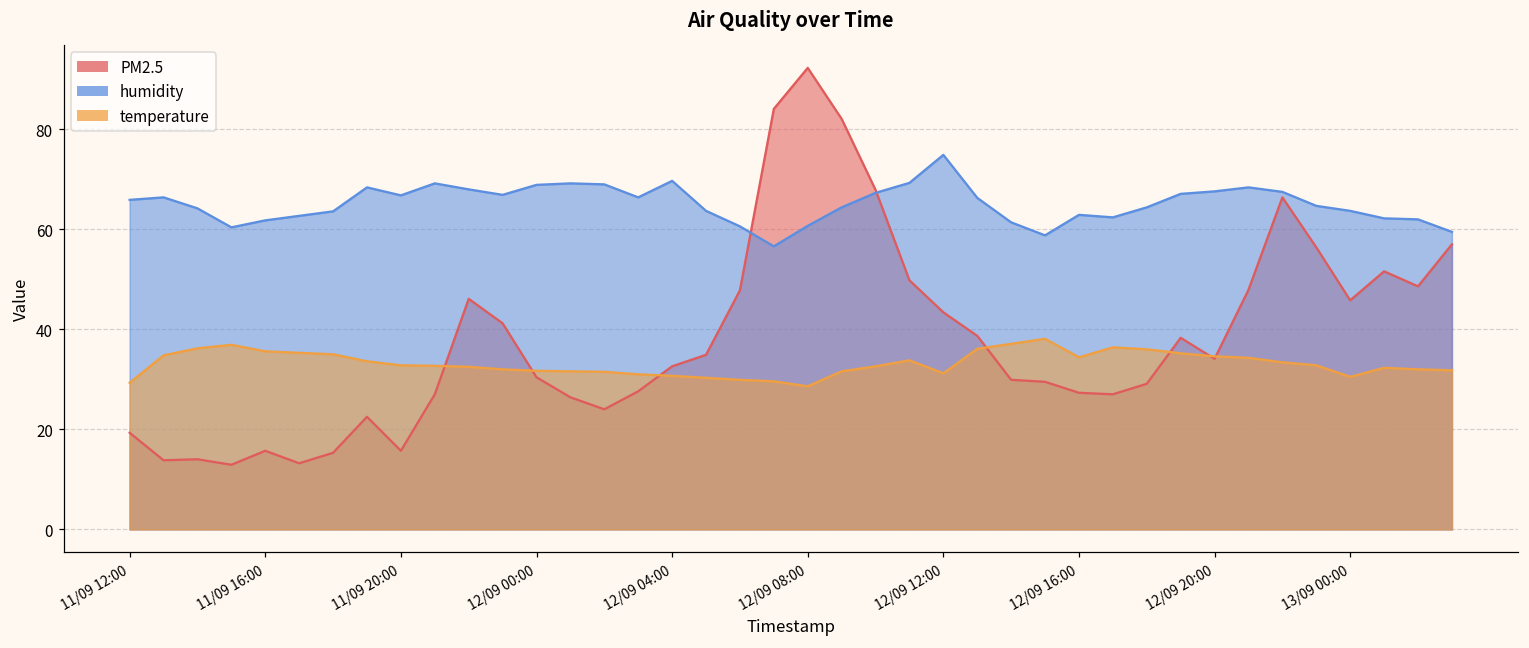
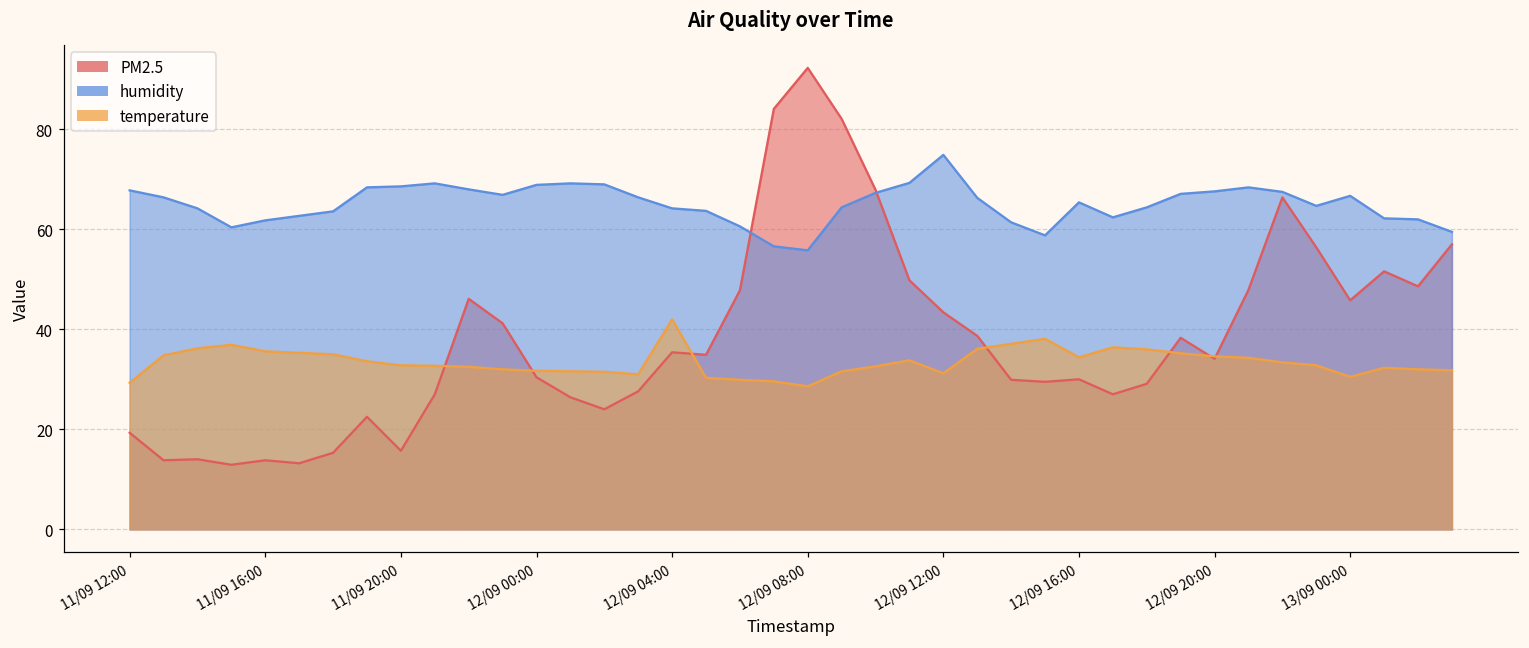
humidity, 11/09 12:00: 66 -> 68
PM2.5, 11/09 16:00: 16 -> 14
humidity, 11/09 20:00: 67 -> 69
PM2.5, 12/09 04:00: 33 -> 35
humidity, 12/09 04:00: 70 -> 64
temperature, 12/09 04:00: 31 -> 42
humidity, 12/09 08:00: 61 -> 56
PM2.5, 12/09 16:00: 27 -> 30
humidity, 12/09 16:00: 63 -> 65
humidity, 13/09 00:00: 64 -> 67
